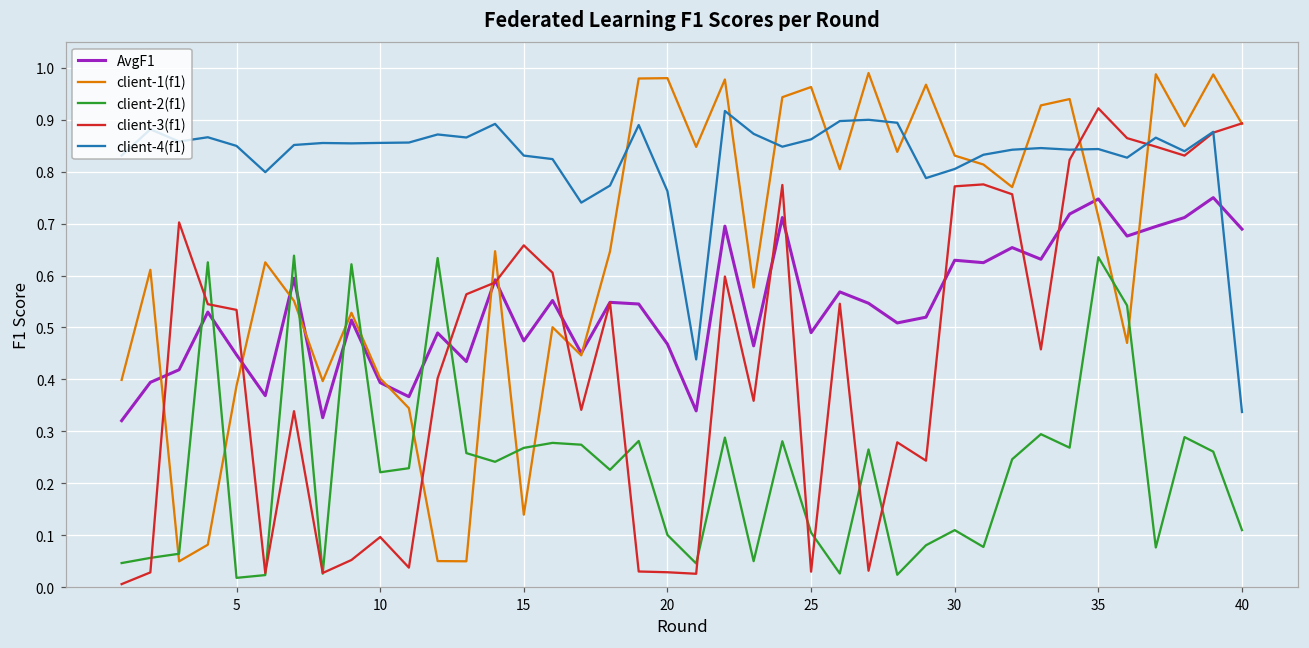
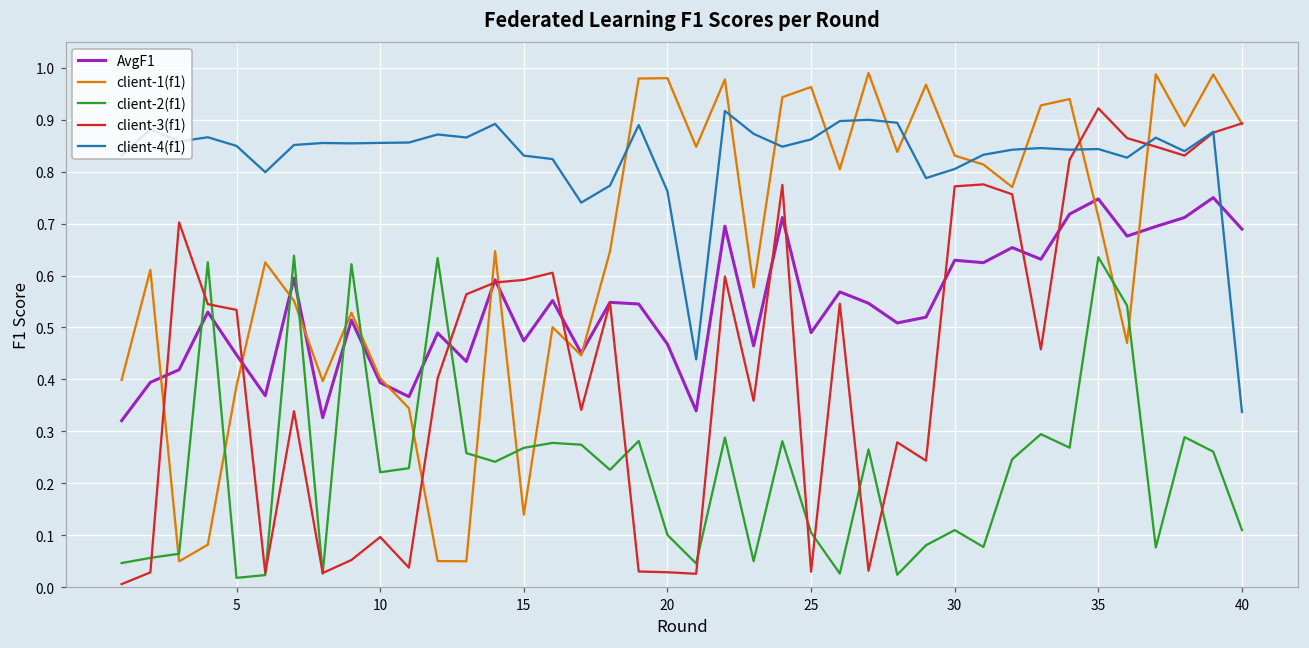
client-3(f1), 15: 0.66 -> 0.59
